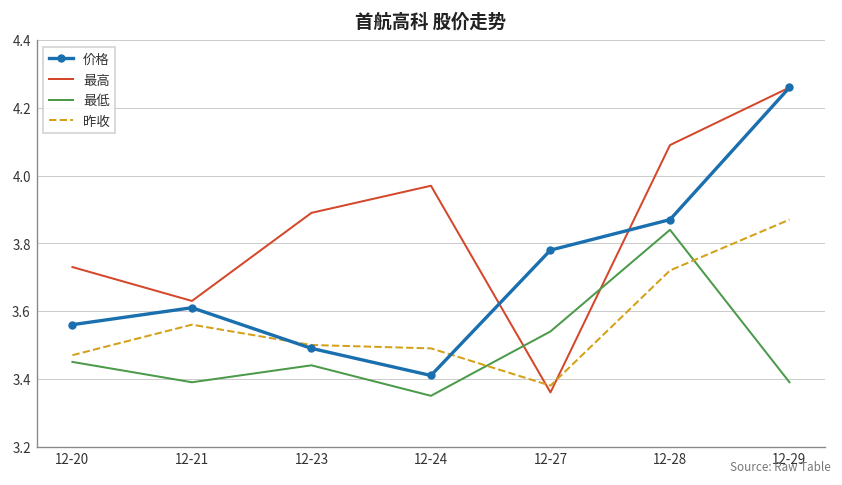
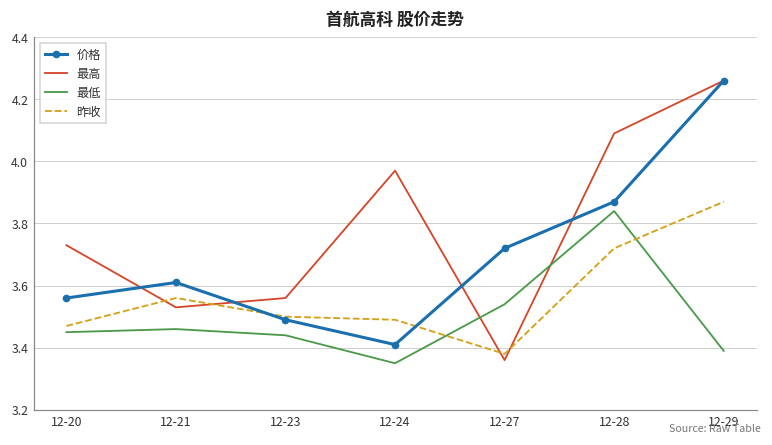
最高, 12-21: 3.63 -> 3.53
最低, 12-21: 3.39 -> 3.46
最高, 12-23: 3.89 -> 3.56
价格, 12-27: 3.78 -> 3.72
